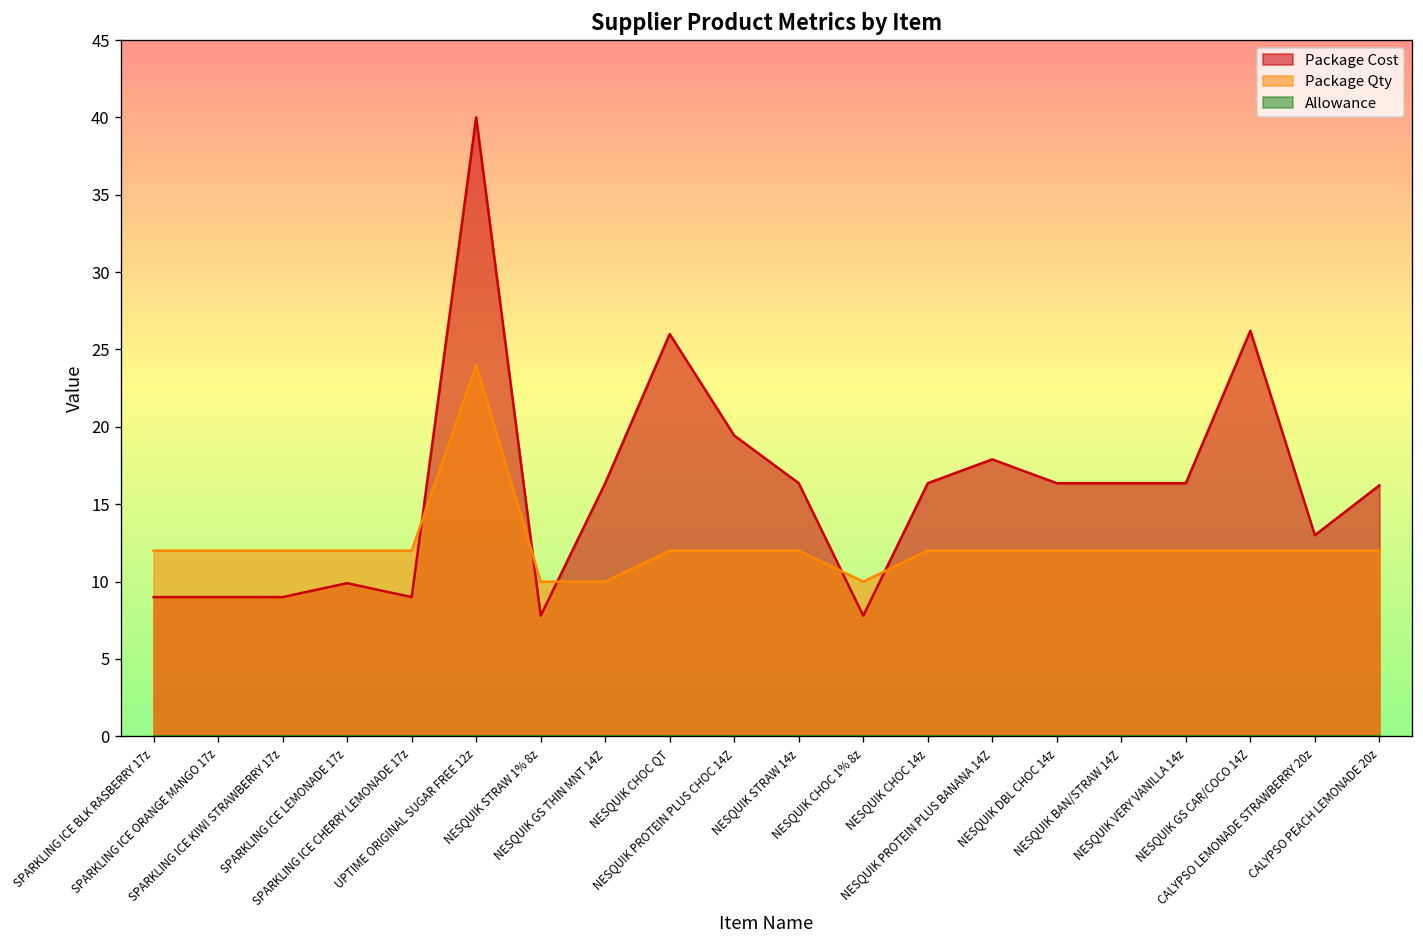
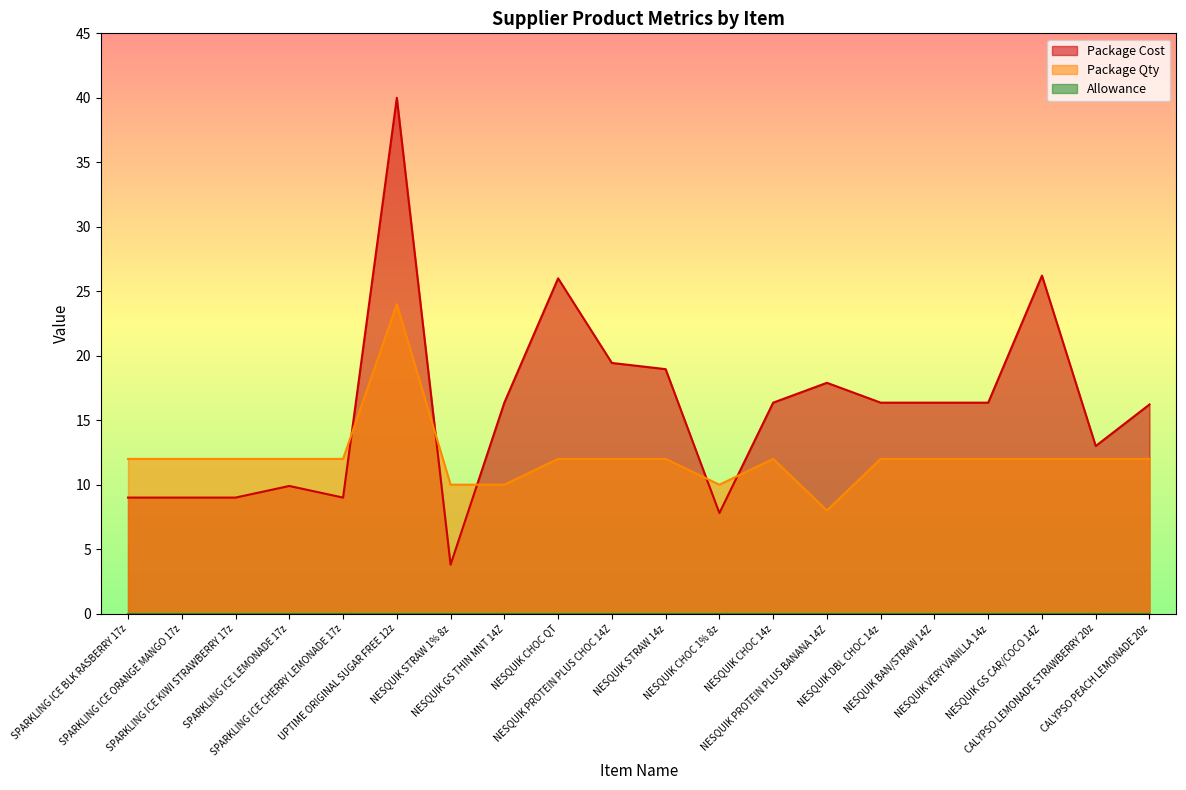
Package Cost, NESQUIK STRAW 1% 8z: 7.8 -> 3.8
Package Cost, NESQUIK STRAW 14z: 16.4 -> 19.0
Package Qty, NESQUIK PROTEIN PLUS BANANA 14Z: 12 -> 8
